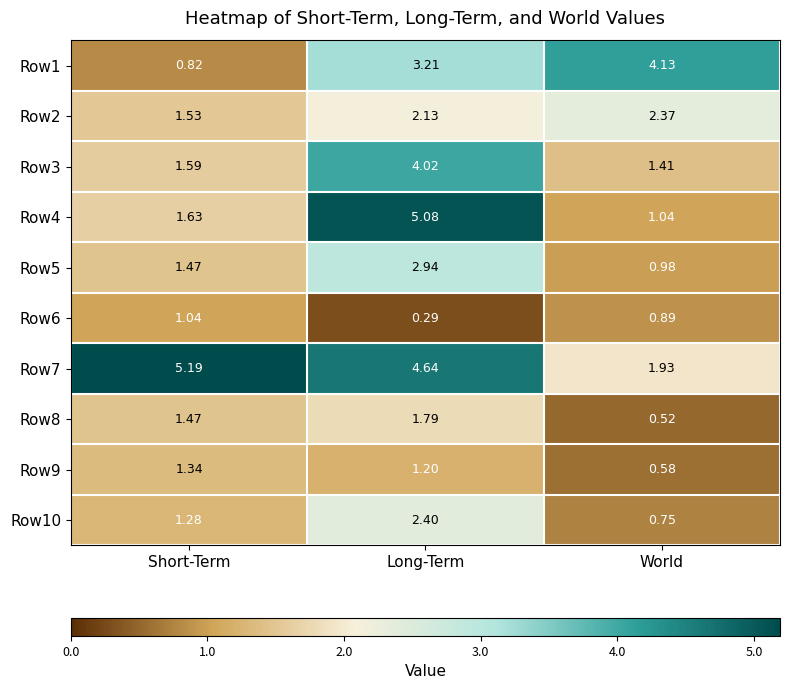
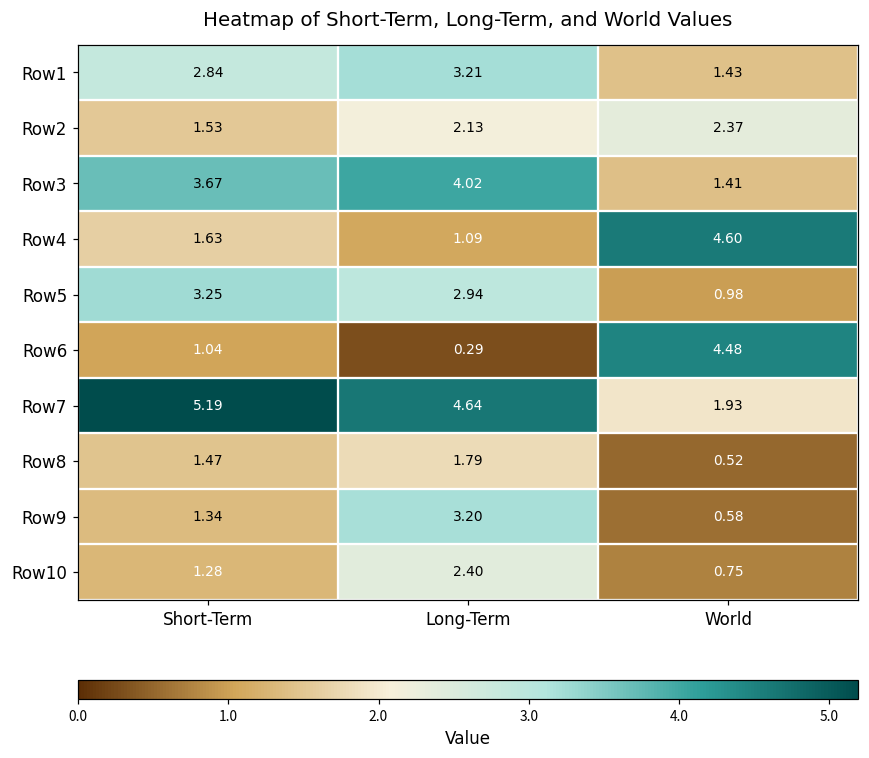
Row1, Short-Term: 0.82 -> 2.84
Row1, World: 4.13 -> 1.43
Row3, Short-Term: 1.59 -> 3.67
Row4, Long-Term: 5.08 -> 1.09
Row4, World: 1.04 -> 4.60
Row5, Short-Term: 1.47 -> 3.25
Row6, World: 0.89 -> 4.48
Row9, Long-Term: 1.20 -> 3.20
